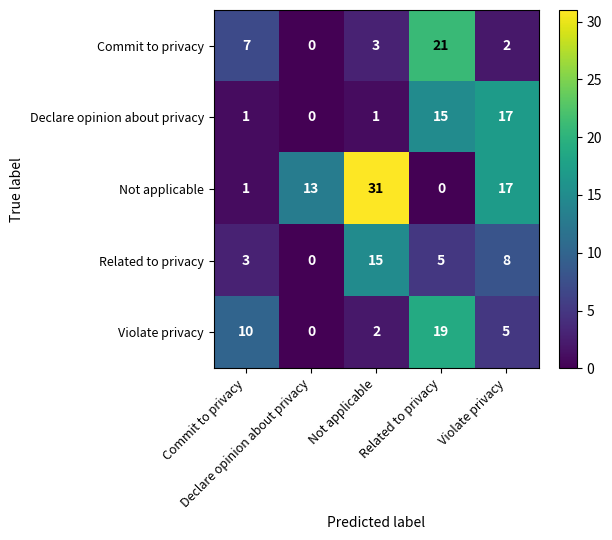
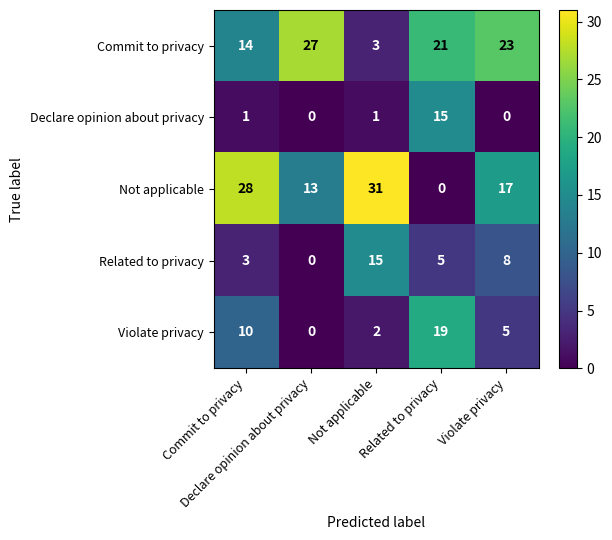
Commit to privacy, Commit to privacy: 7 -> 14
Commit to privacy, Declare opinion about privacy: 0 -> 27
Commit to privacy, Violate privacy: 2 -> 23
Declare opinion about privacy, Violate privacy: 17 -> 0
Not applicable, Commit to privacy: 1 -> 28
